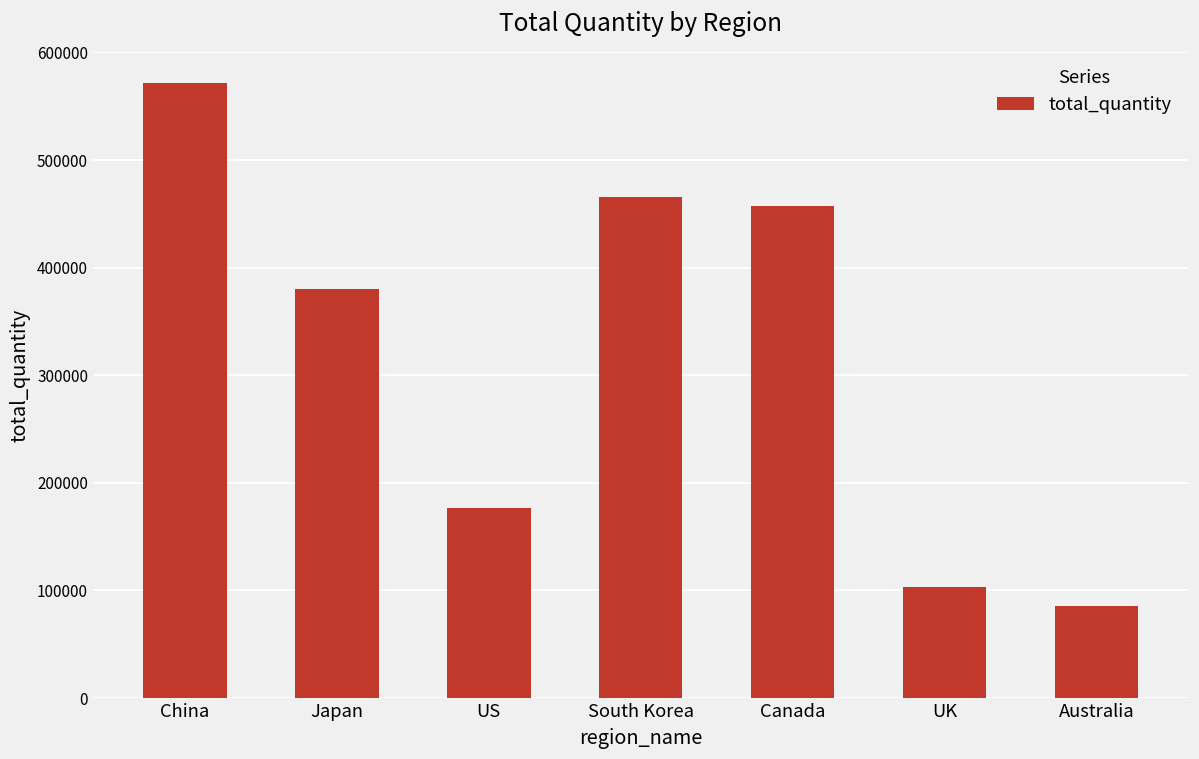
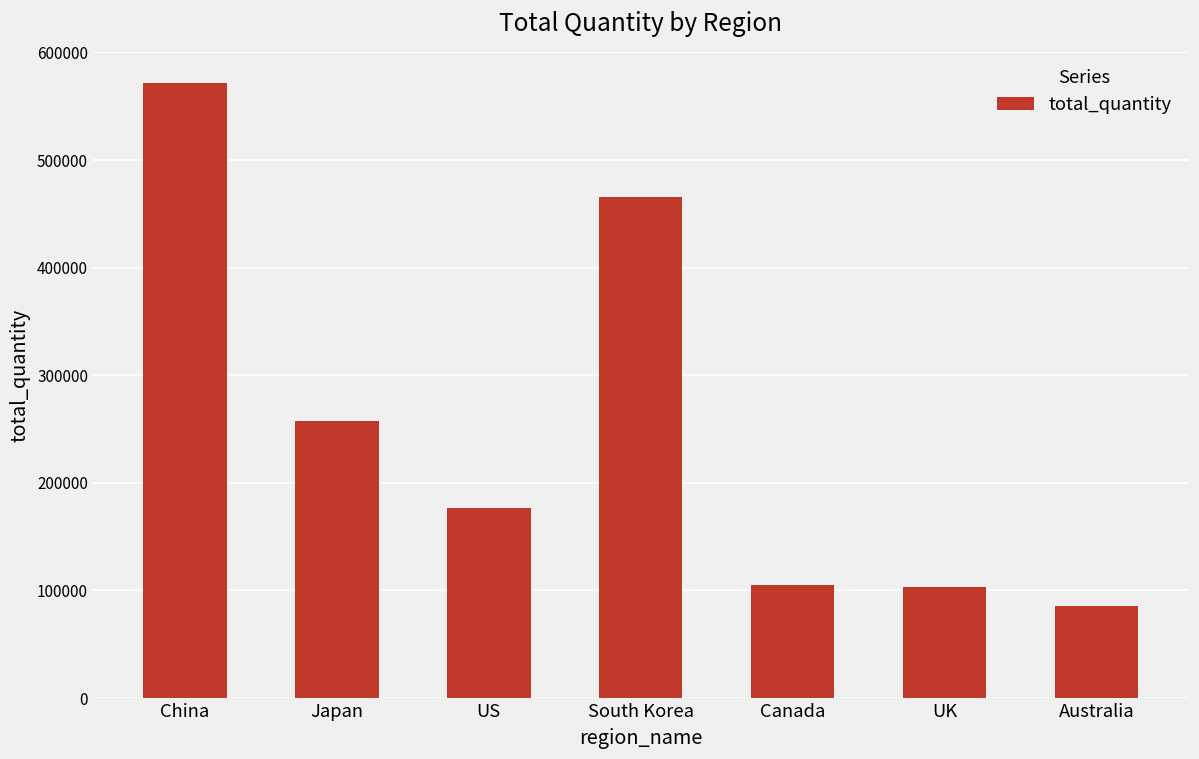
Japan: 380000 -> 260000
Canada: 460000 -> 110000
